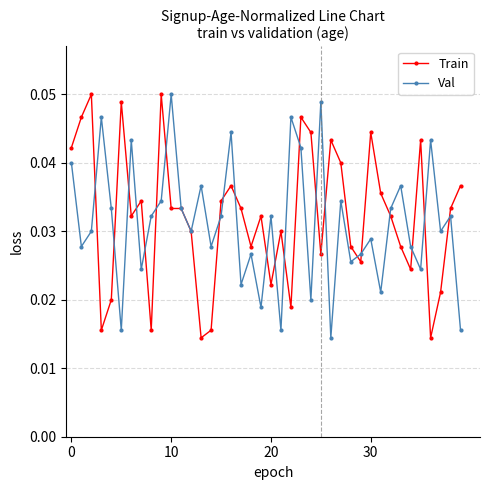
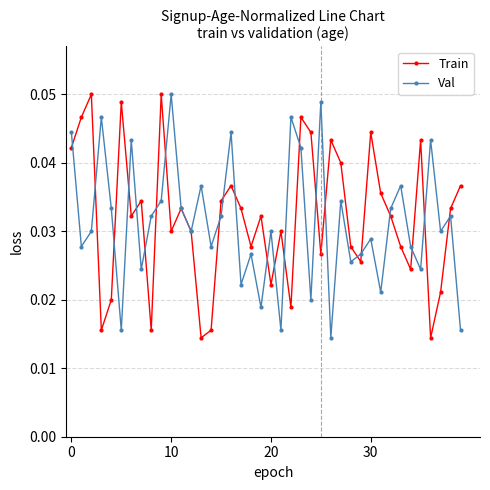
Val, 0: 0.040 -> 0.044
Train, 10: 0.033 -> 0.030
Val, 20: 0.032 -> 0.030
